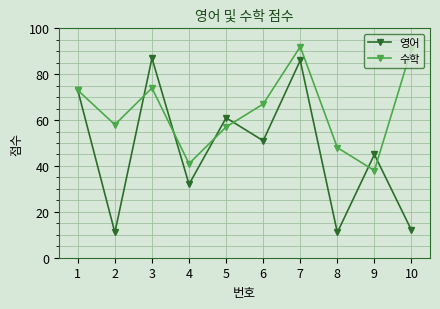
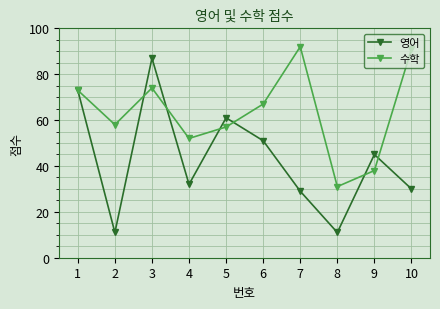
수학, 4: 41 -> 52
영어, 7: 86 -> 29
수학, 8: 48 -> 31
영어, 10: 12 -> 30
